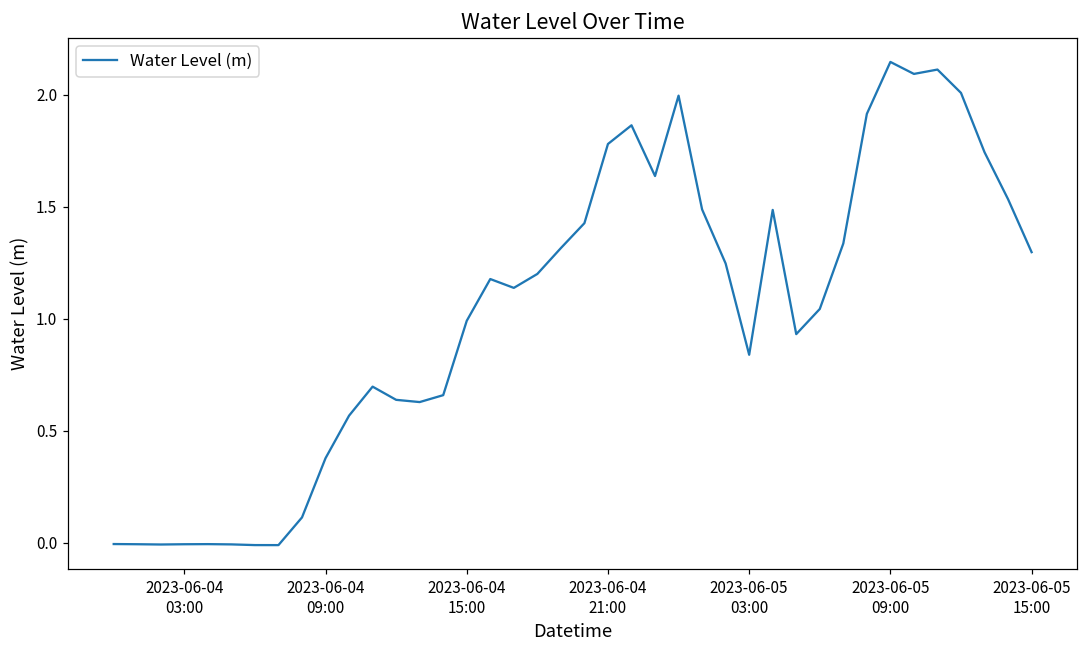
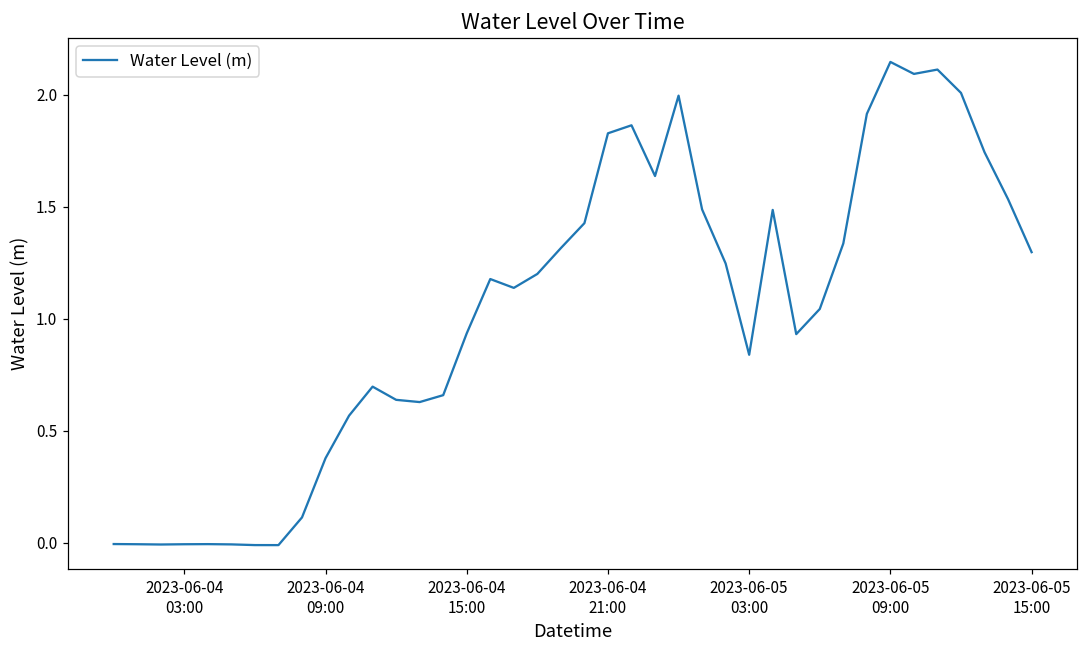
2023-06-04 15:00: 0.99 -> 0.93
2023-06-04 21:00: 1.78 -> 1.83
